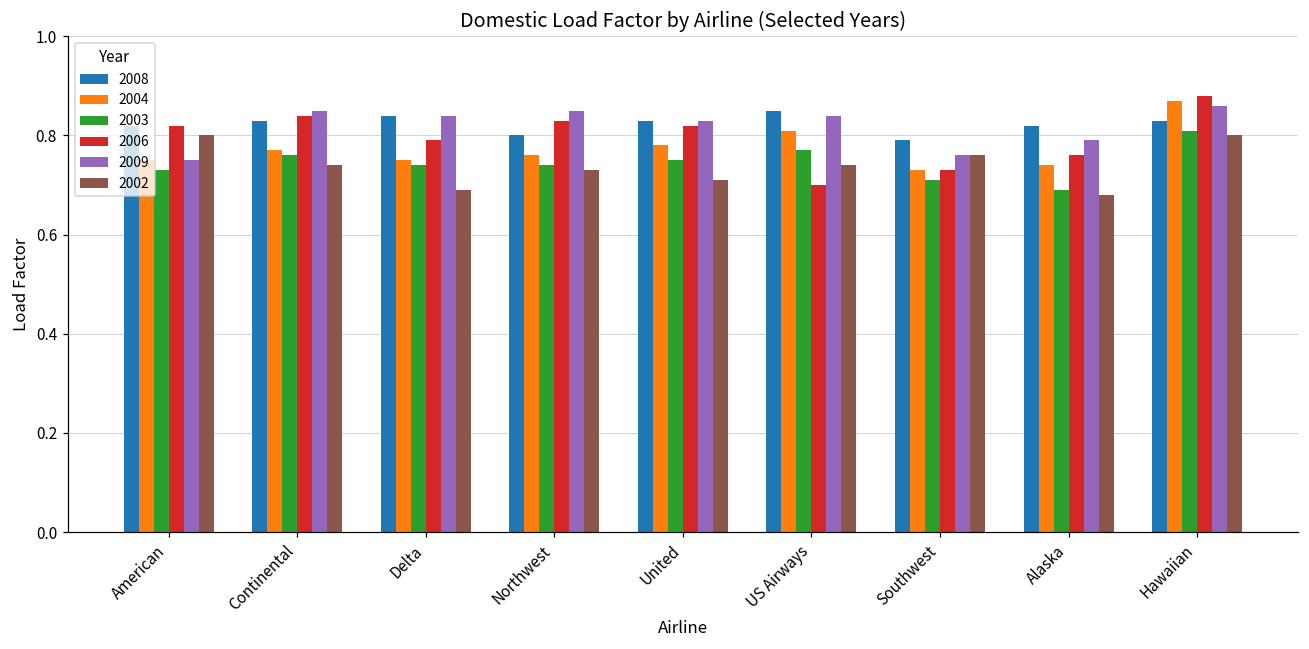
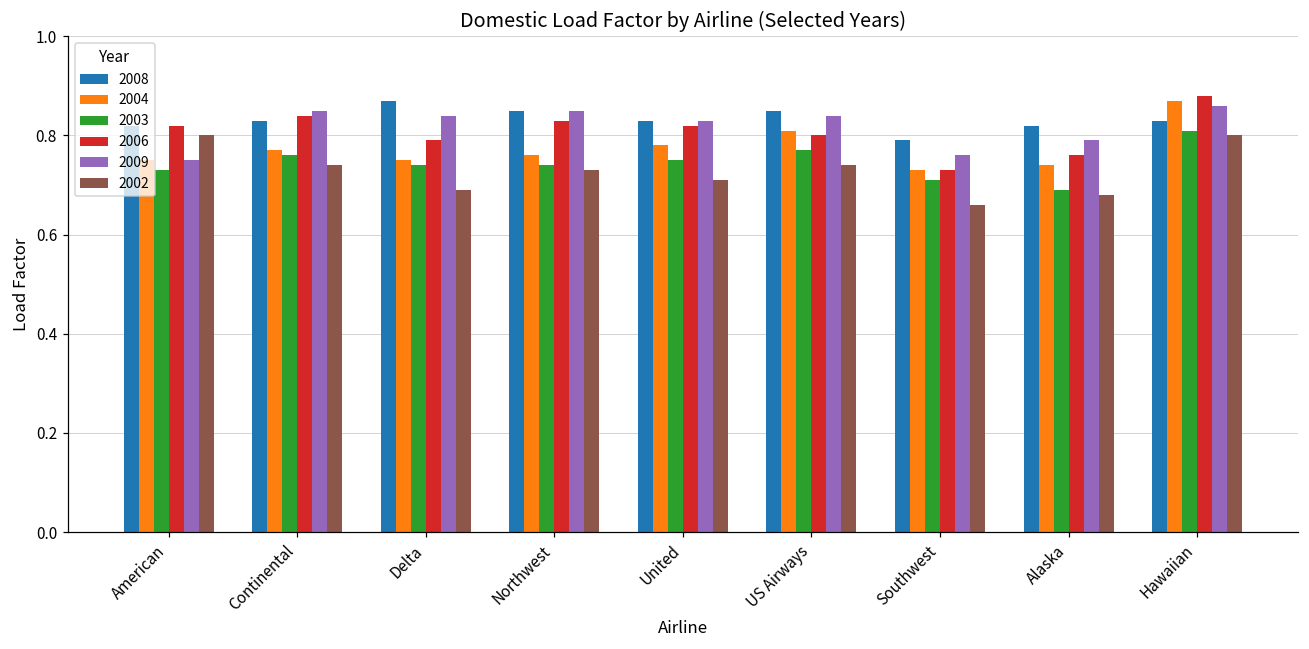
2008, Delta: 0.84 -> 0.87
2008, Northwest: 0.80 -> 0.85
2006, US Airways: 0.7 -> 0.8
2002, Southwest: 0.76 -> 0.66
